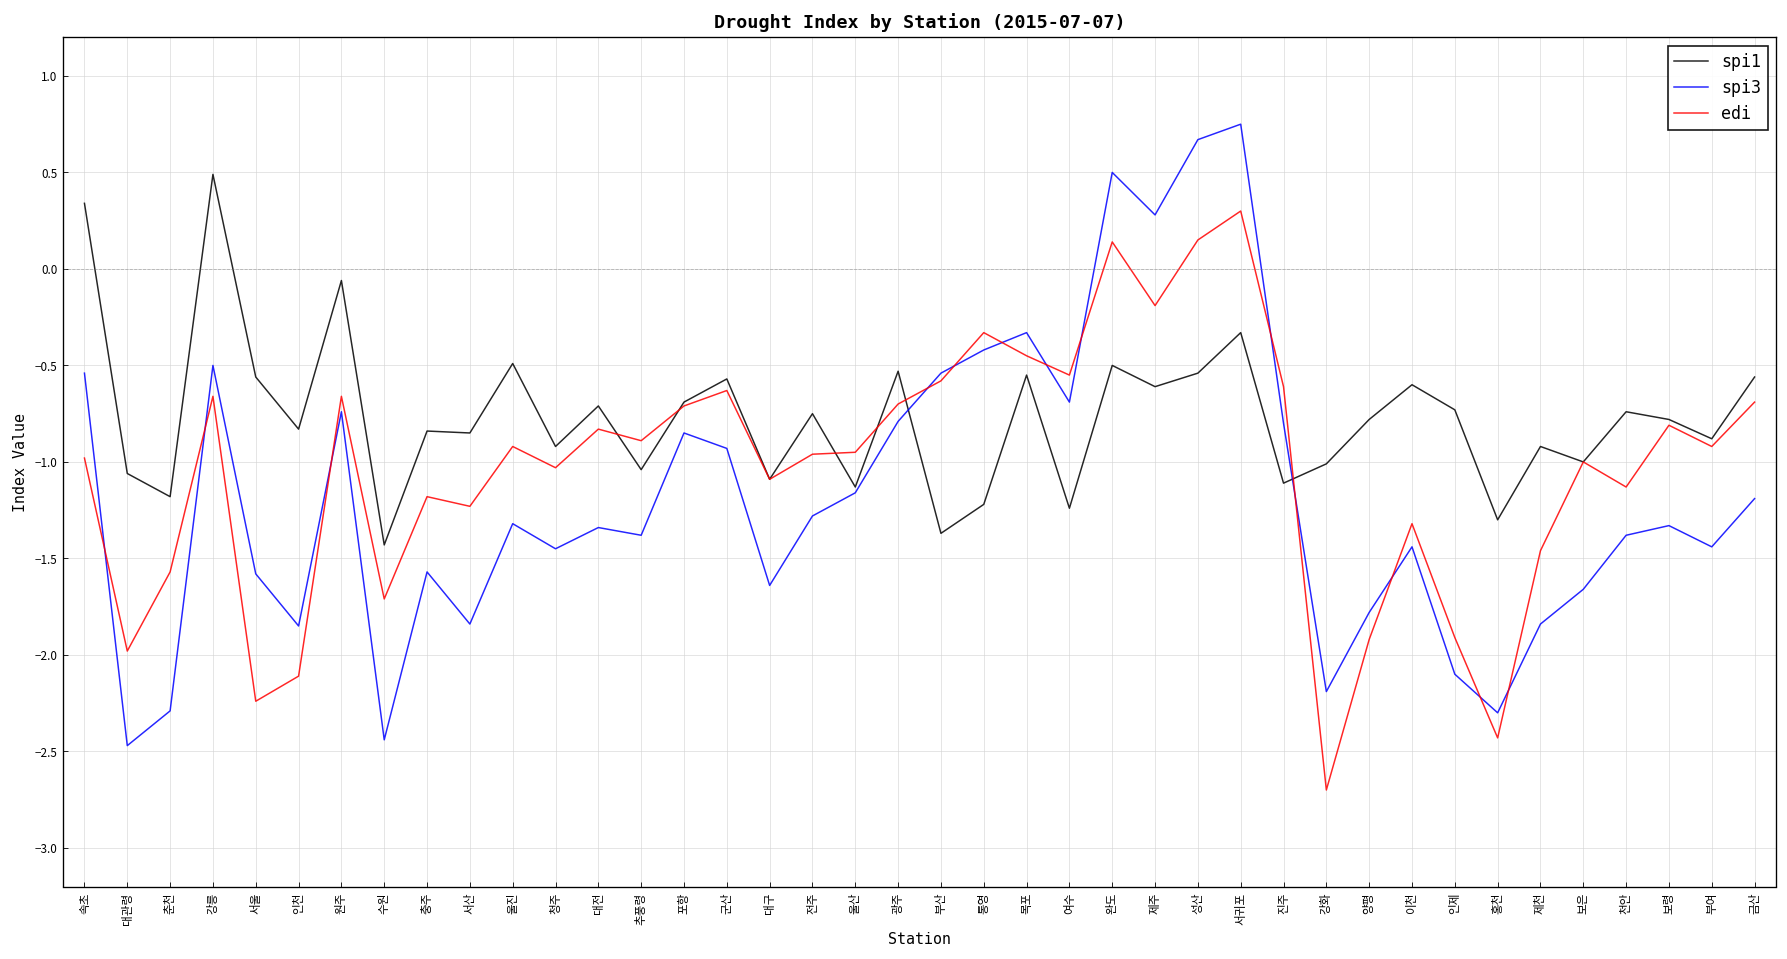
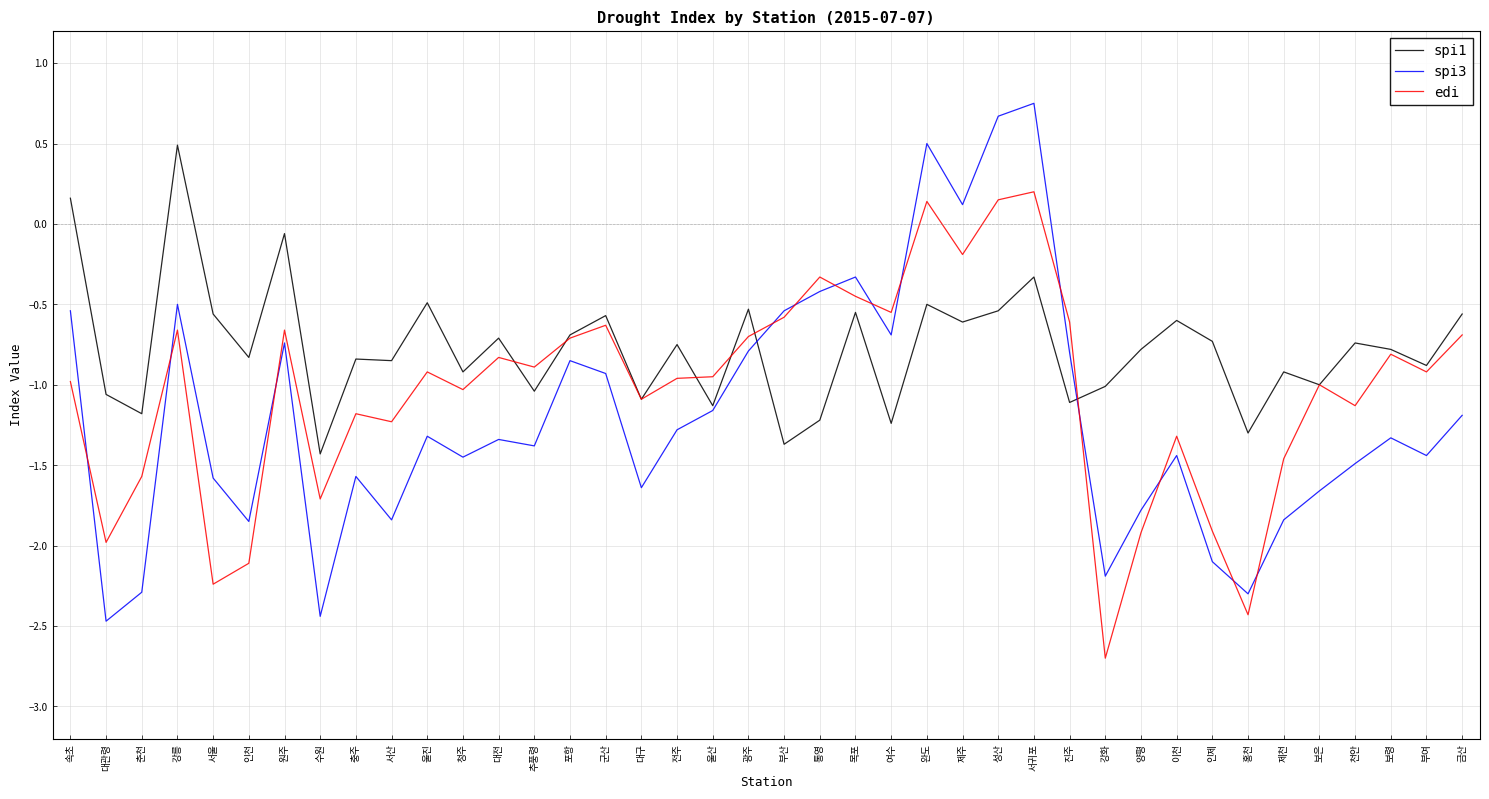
spi1, 속초: 0.34 -> 0.16
spi3, 제주: 0.28 -> 0.12
edi, 서귀포: 0.3 -> 0.2
spi3, 천안: -1.38 -> -1.49
